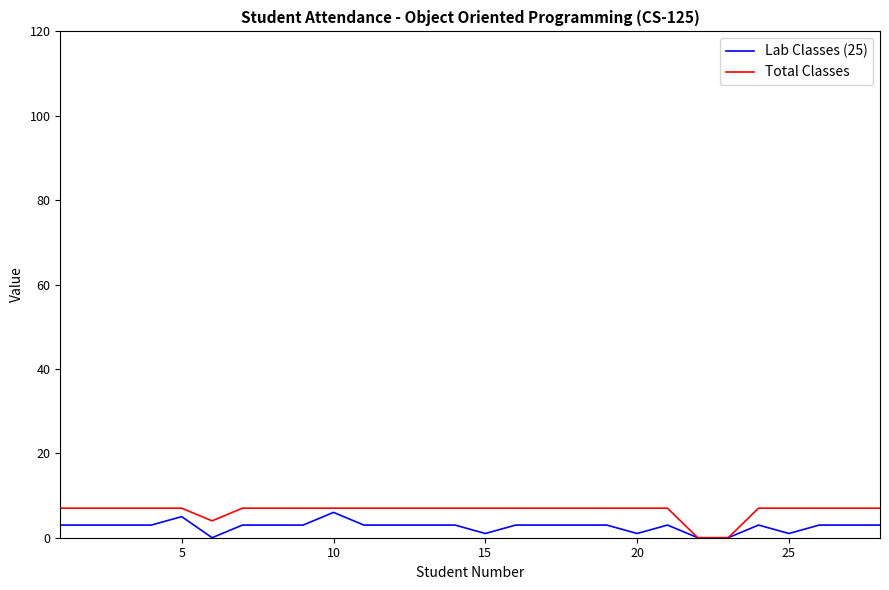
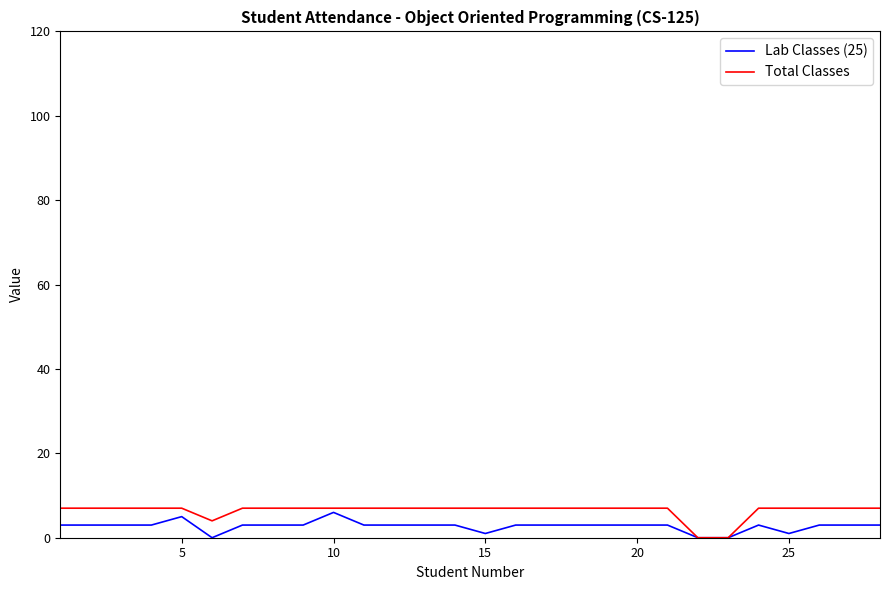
Lab Classes (25), 20: 1 -> 3
